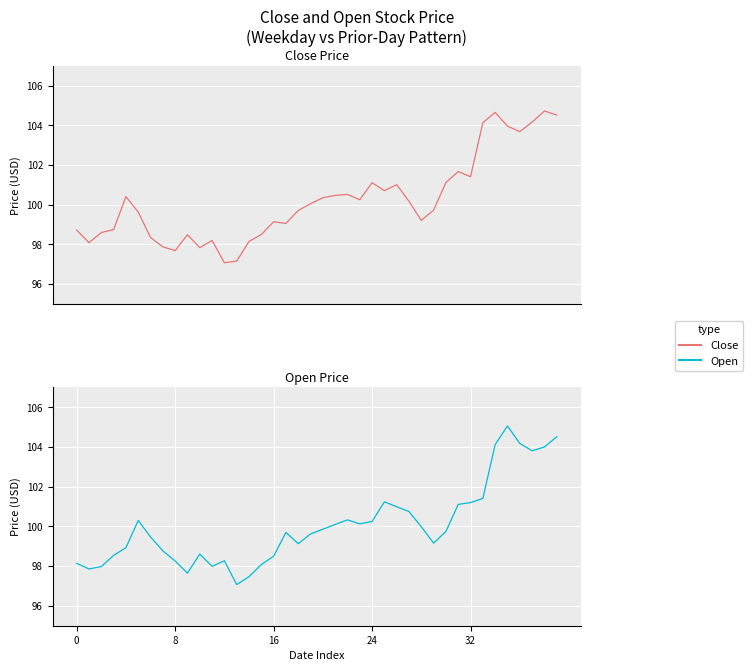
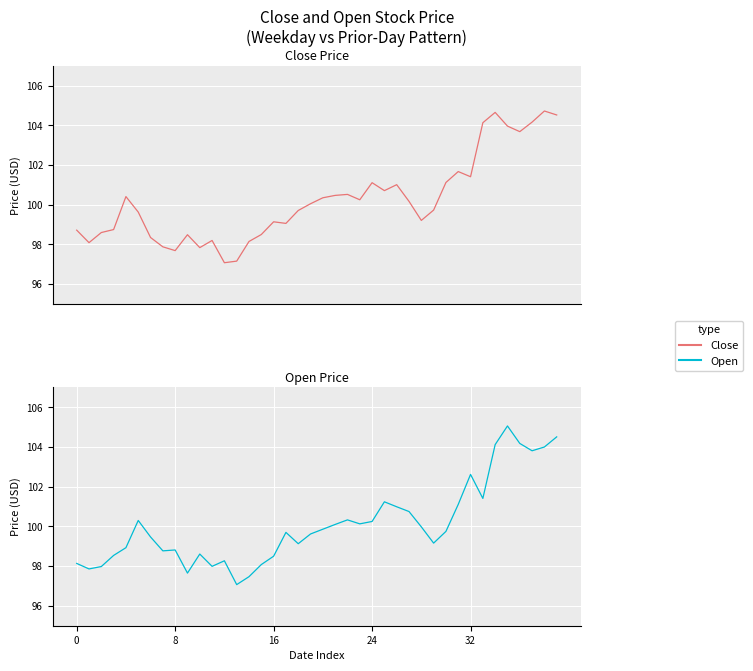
Open Price, 8: 98.3 -> 98.8
Open Price, 32: 101.2 -> 102.6
